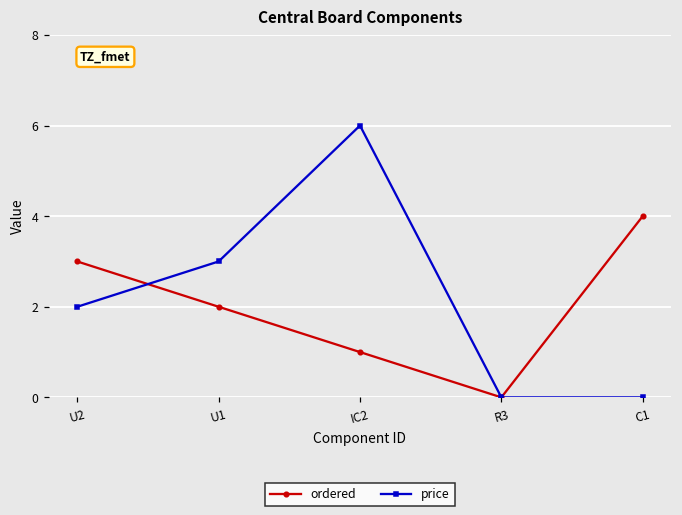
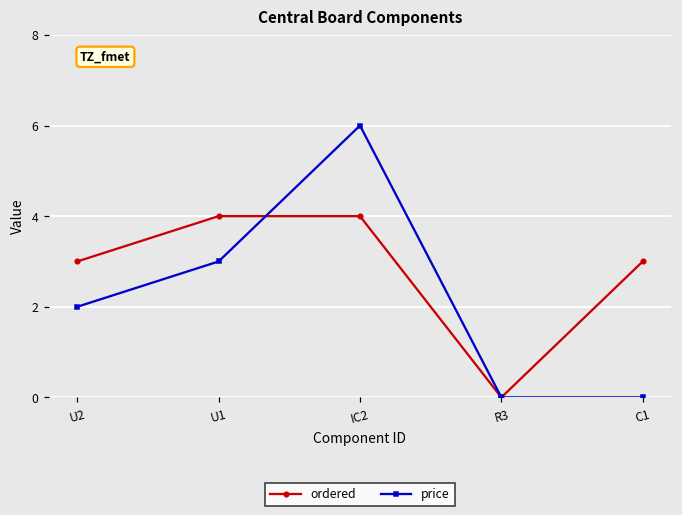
ordered, U1: 2 -> 4
ordered, IC2: 1 -> 4
ordered, C1: 4 -> 3
